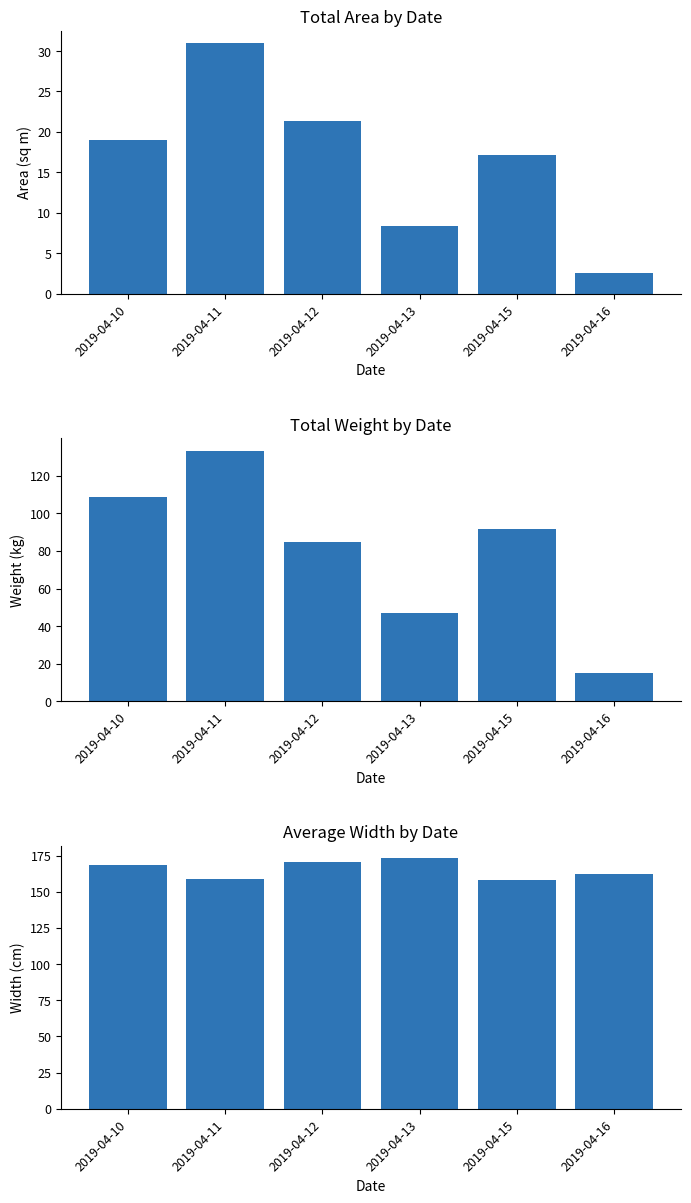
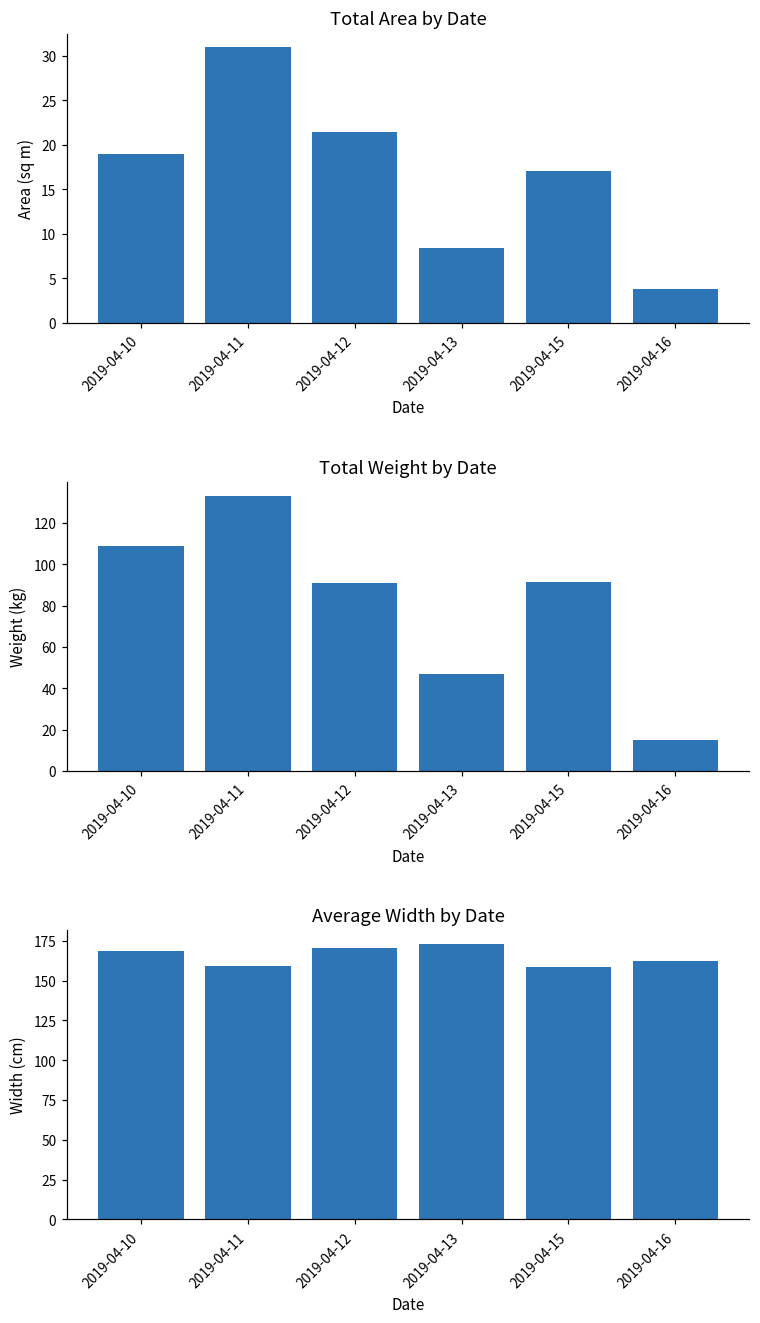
Total Area by Date, 2019-04-16: 3 -> 4
Total Weight by Date, 2019-04-12: 85 -> 91
